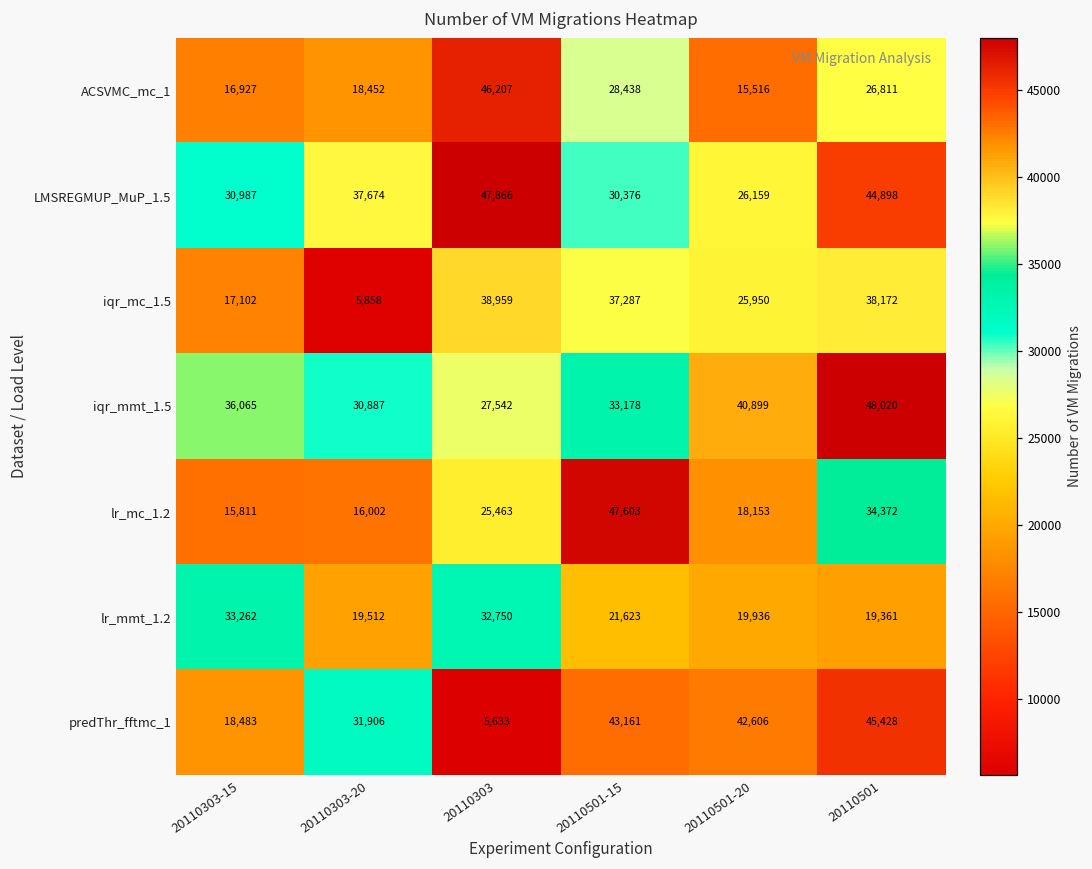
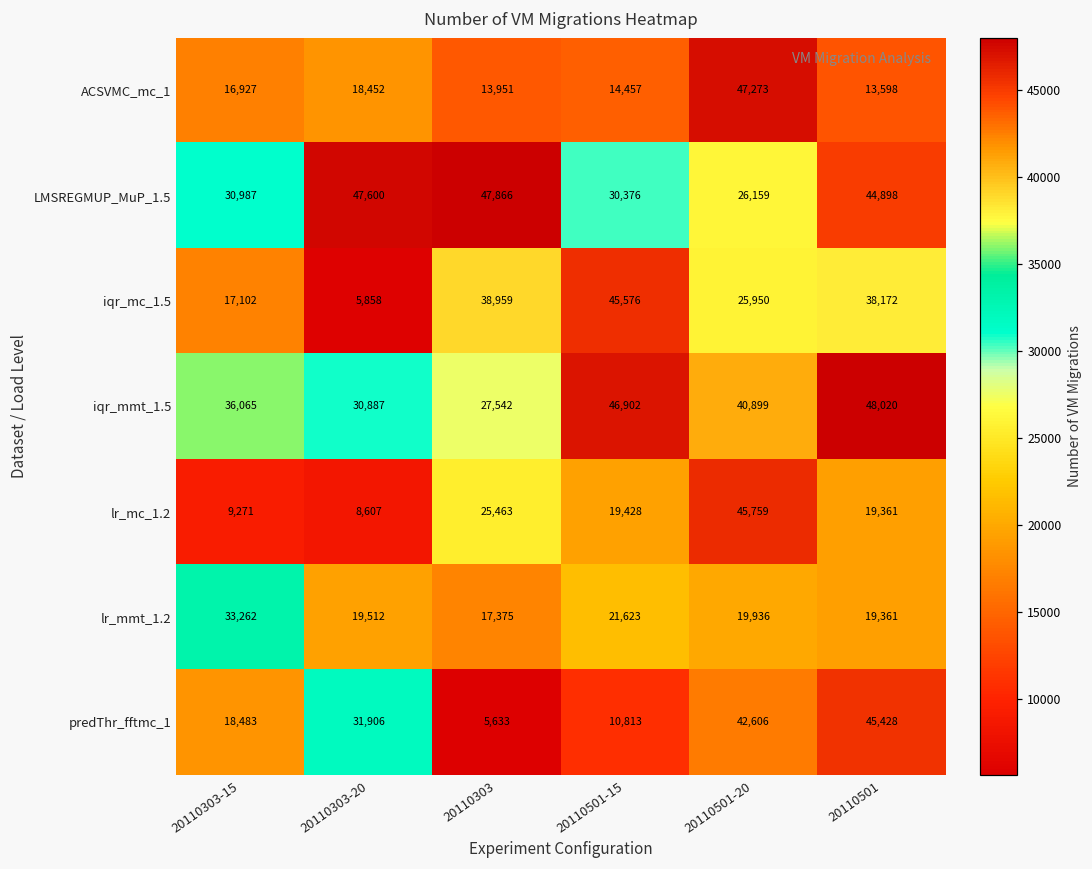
ACSVMC_mc_1, 20110303: 46,207 -> 13,951
ACSVMC_mc_1, 20110501-15: 28,438 -> 14,457
ACSVMC_mc_1, 20110501-20: 15,516 -> 47,273
ACSVMC_mc_1, 20110501: 26,811 -> 13,598
LMSREGMUP_MuP_1.5, 20110303-20: 37,674 -> 47,600
iqr_mc_1.5, 20110501-15: 37,287 -> 45,576
iqr_mmt_1.5, 20110501-15: 33,178 -> 46,902
lr_mc_1.2, 20110303-15: 15,811 -> 9,271
lr_mc_1.2, 20110303-20: 16,002 -> 8,607
lr_mc_1.2, 20110501-15: 47,603 -> 19,428
lr_mc_1.2, 20110501-20: 18,153 -> 45,759
lr_mc_1.2, 20110501: 34,372 -> 19,361
lr_mmt_1.2, 20110303: 32,750 -> 17,375
predThr_fftmc_1, 20110501-15: 43,161 -> 10,813
